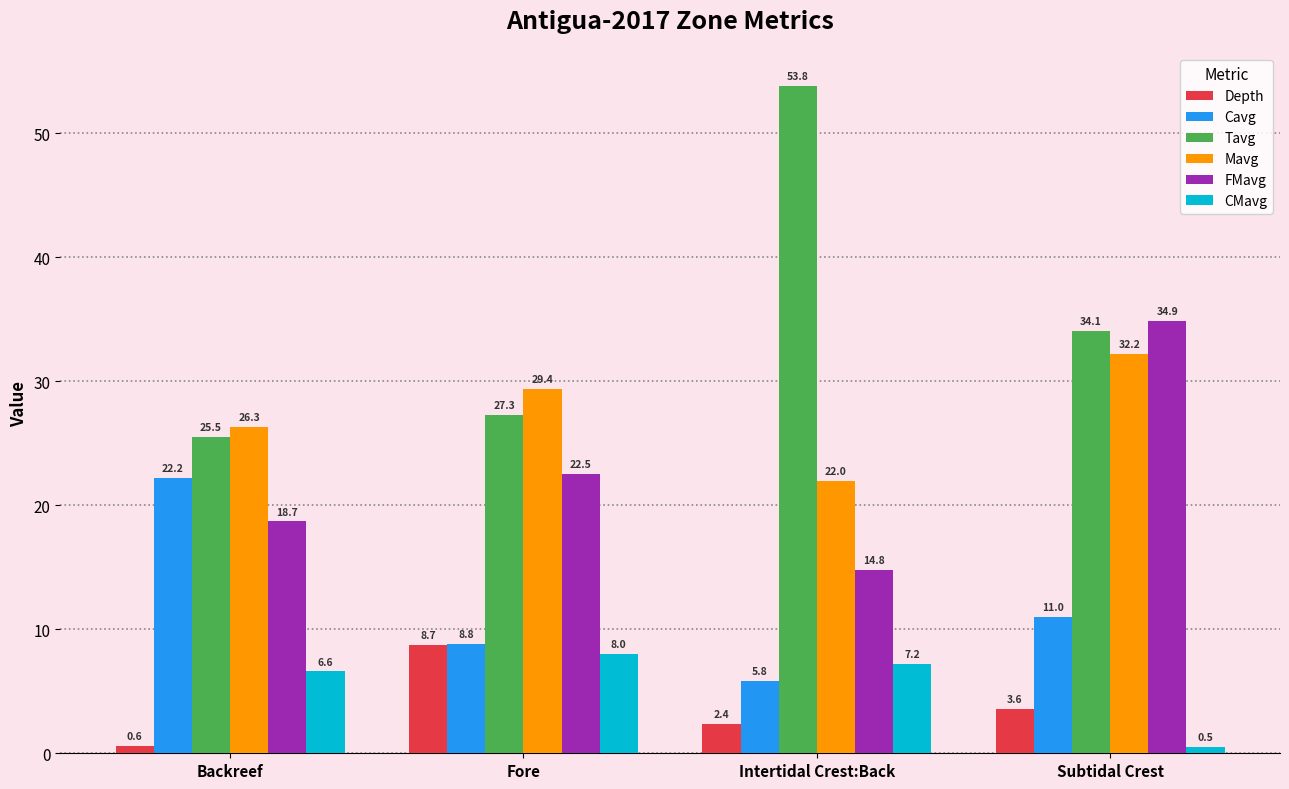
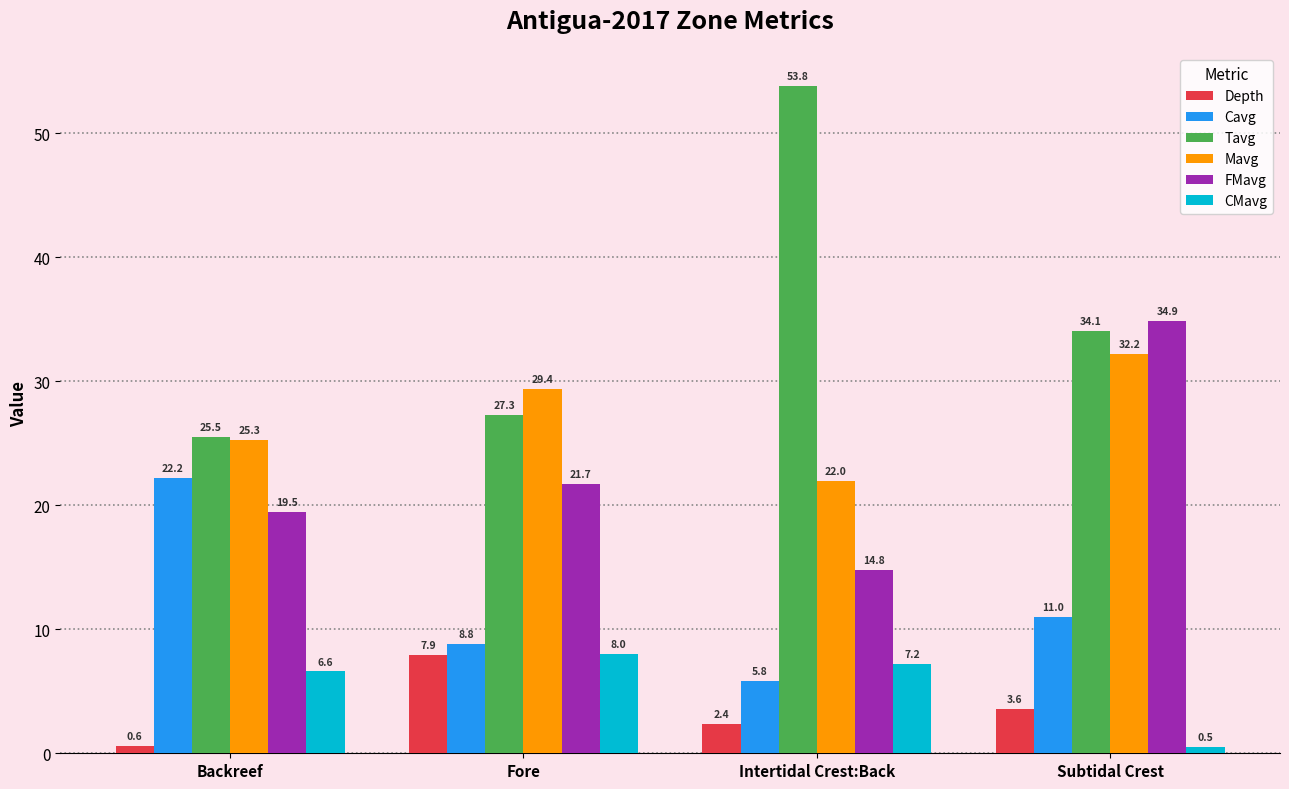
Mavg, Backreef: 26.3 -> 25.3
FMavg, Backreef: 18.7 -> 19.5
Depth, Fore: 8.7 -> 7.9
FMavg, Fore: 22.5 -> 21.7
